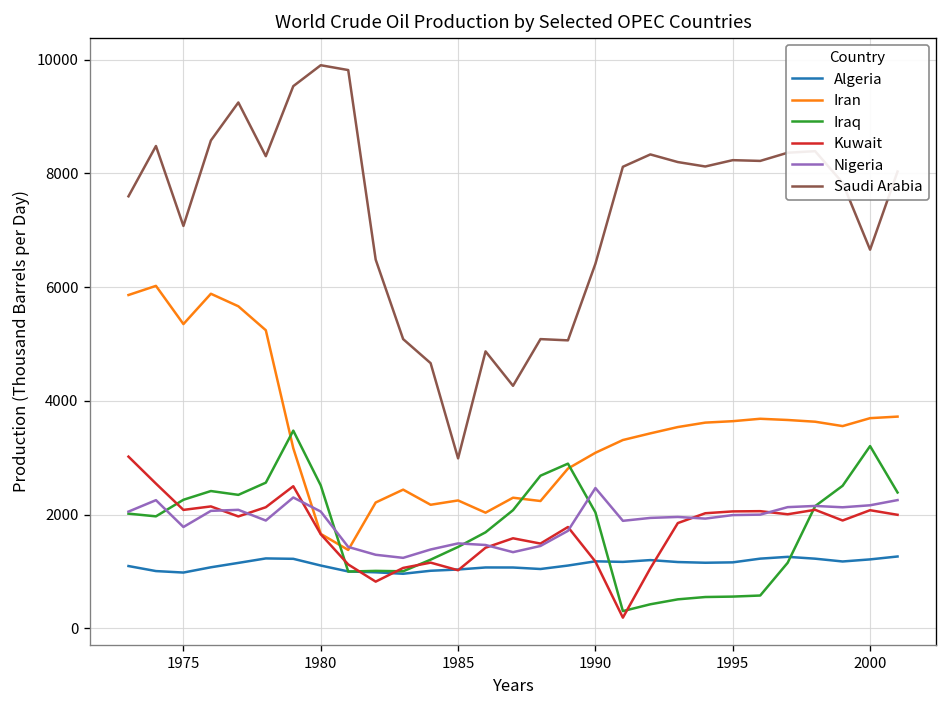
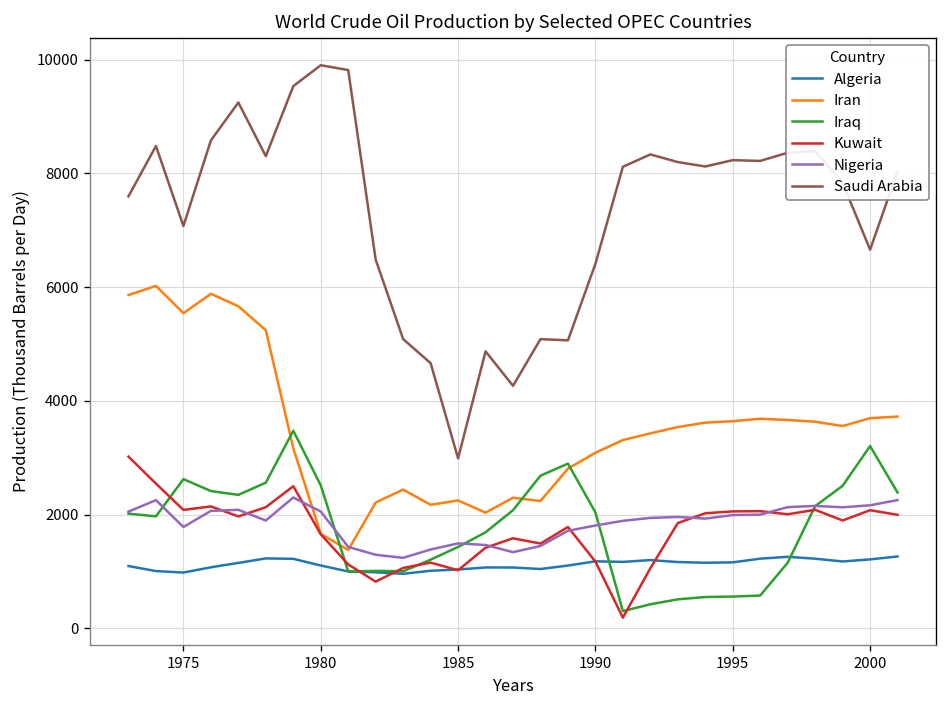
Iran, 1975: 5400 -> 5500
Iraq, 1975: 2300 -> 2600
Nigeria, 1990: 2500 -> 1800
